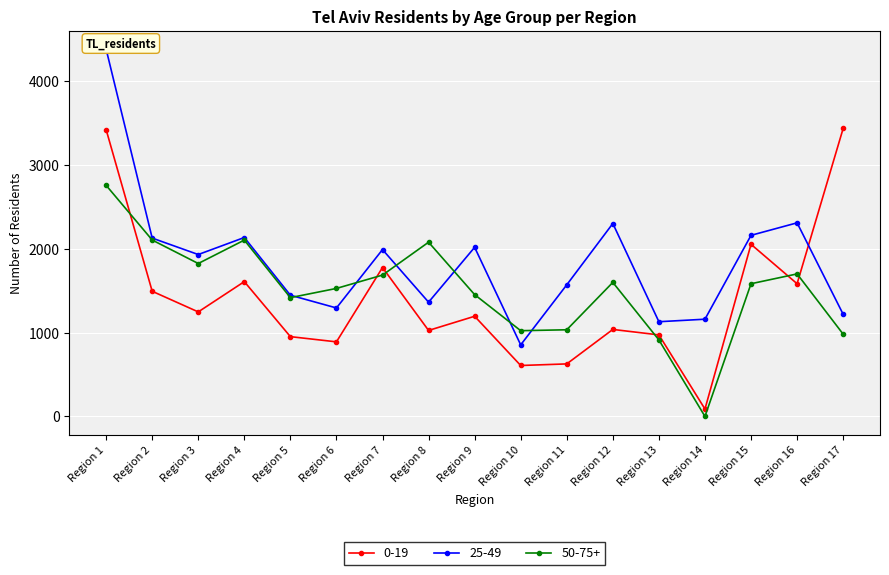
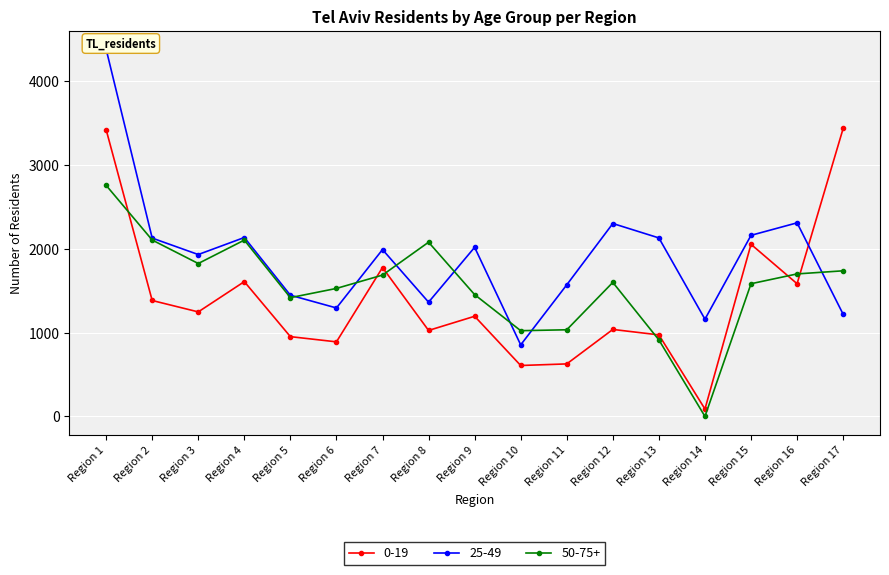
0-19, Region 2: 1500 -> 1400
25-49, Region 13: 1100 -> 2100
50-75+, Region 17: 1000 -> 1700
